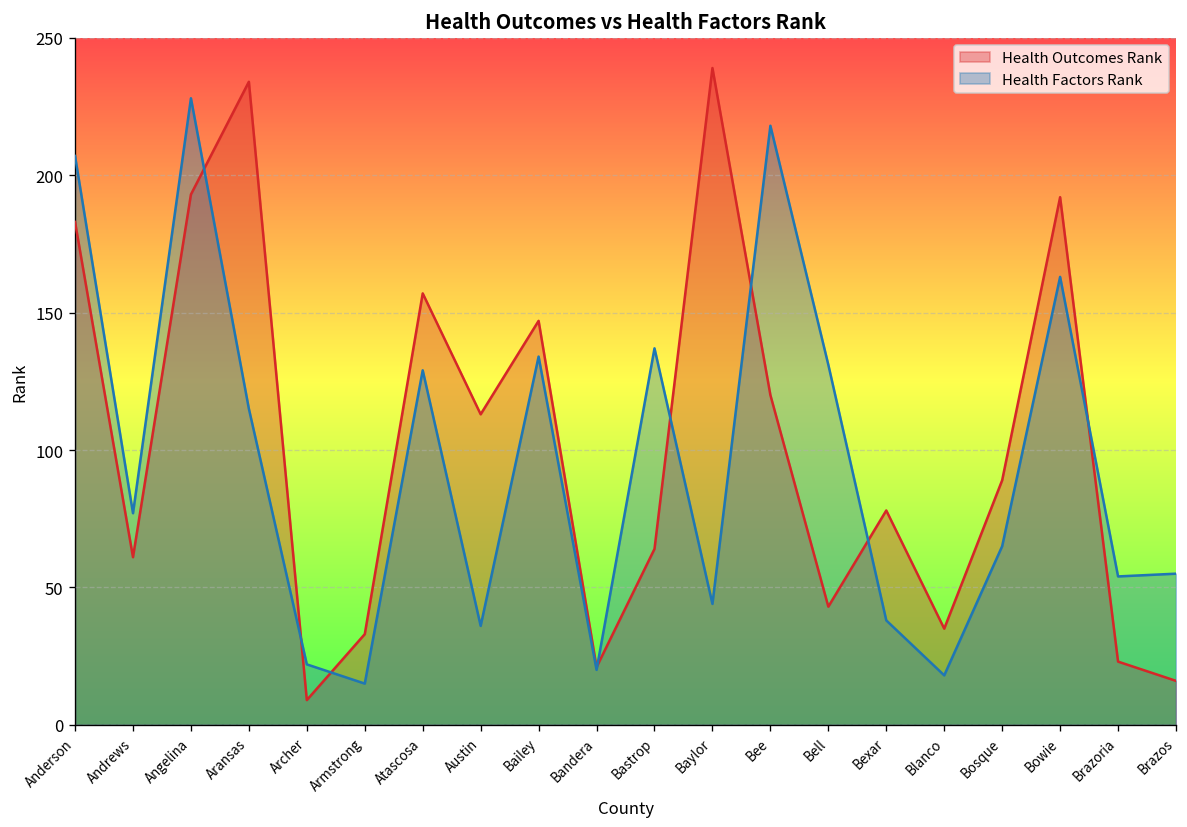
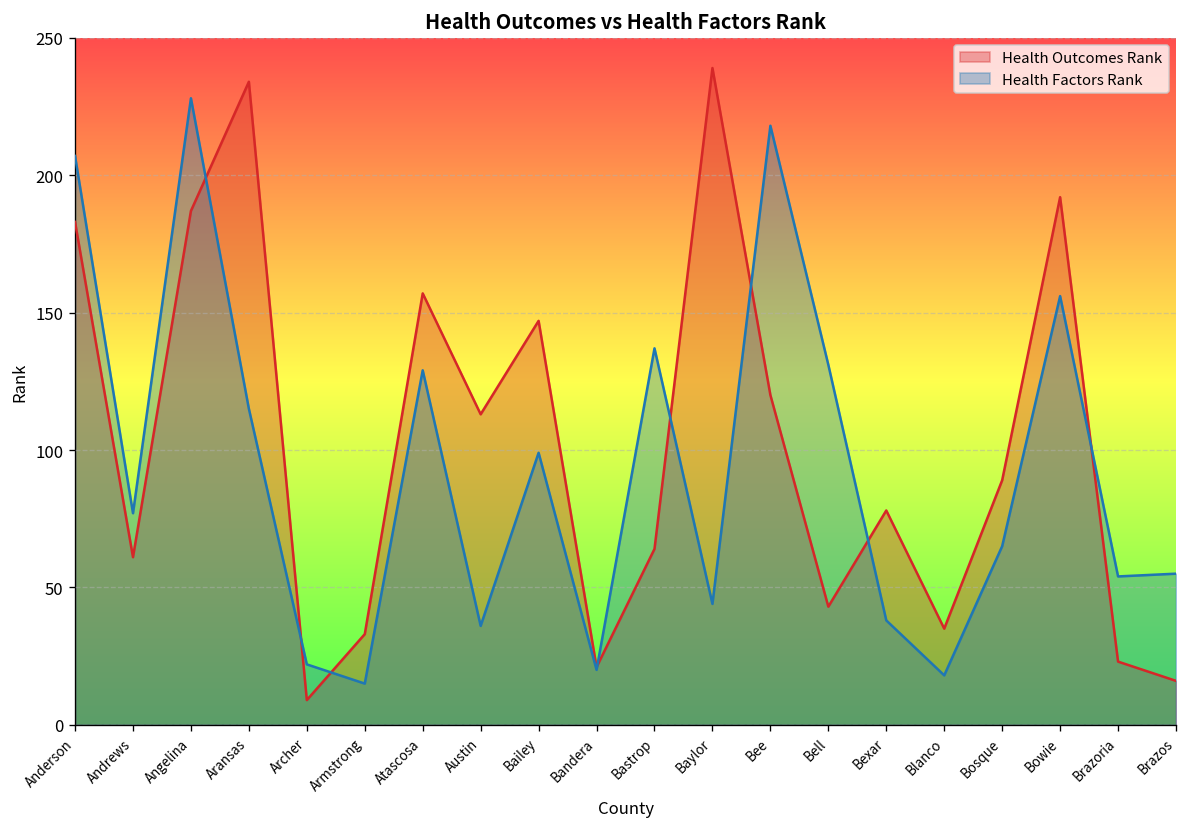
Health Outcomes Rank, Angelina: 193 -> 187
Health Factors Rank, Bailey: 134 -> 99
Health Factors Rank, Bowie: 163 -> 156
